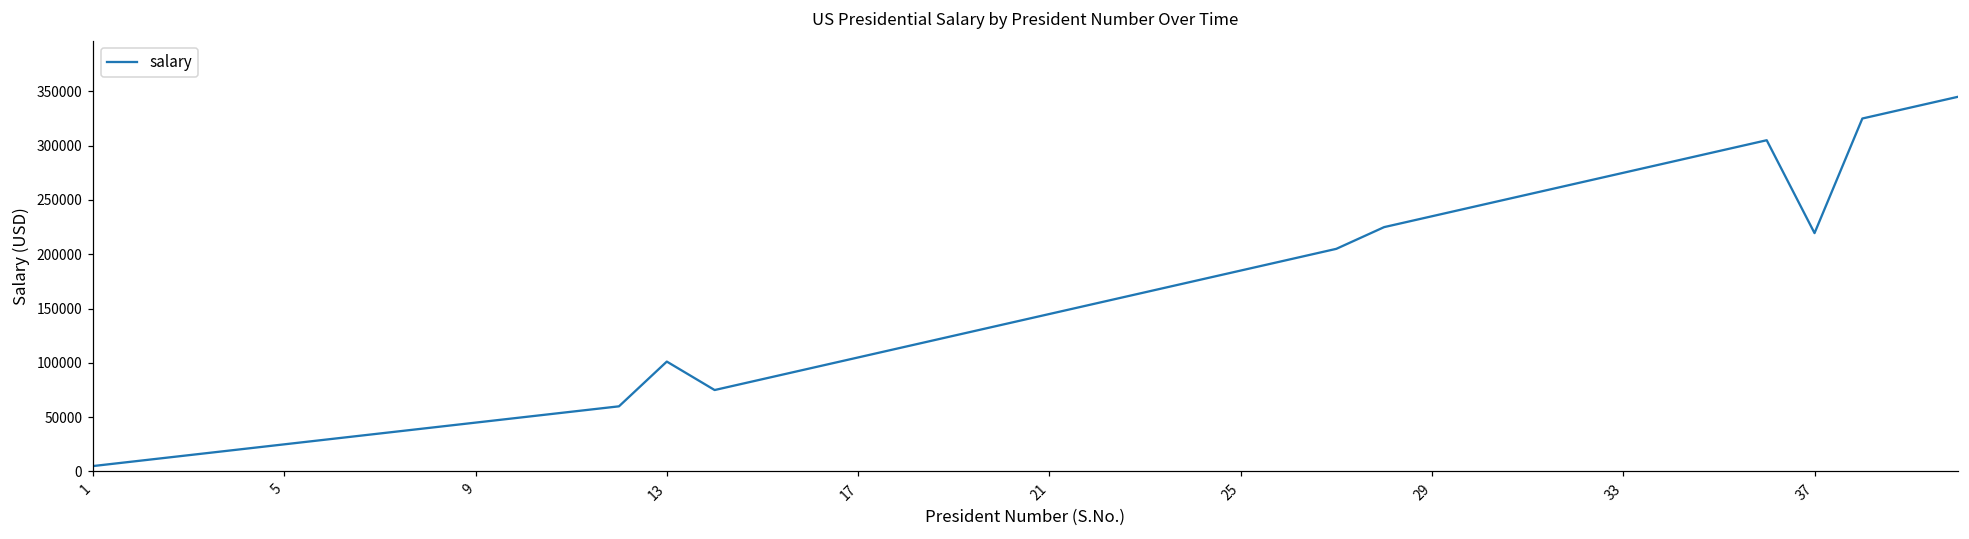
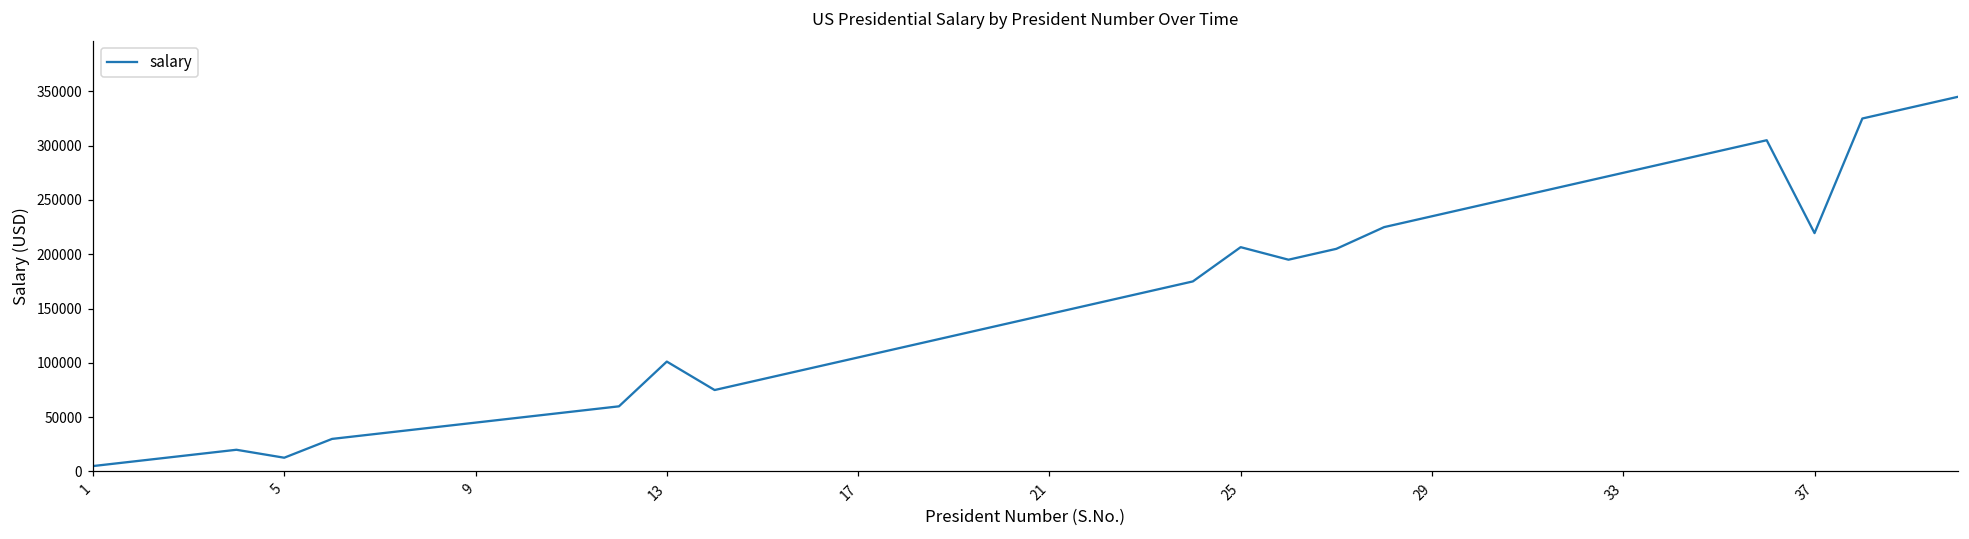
5: 30000 -> 10000
25: 190000 -> 210000
